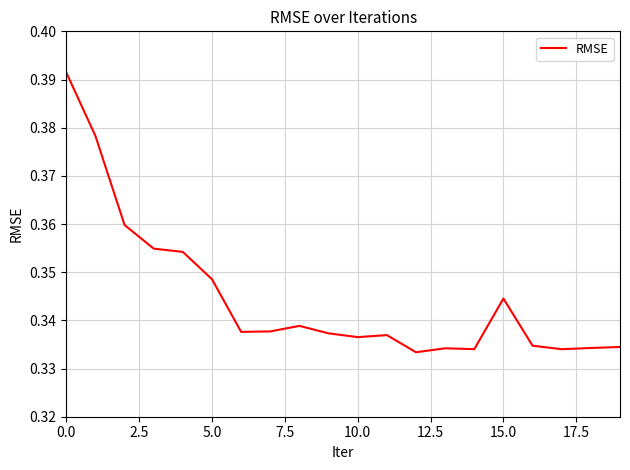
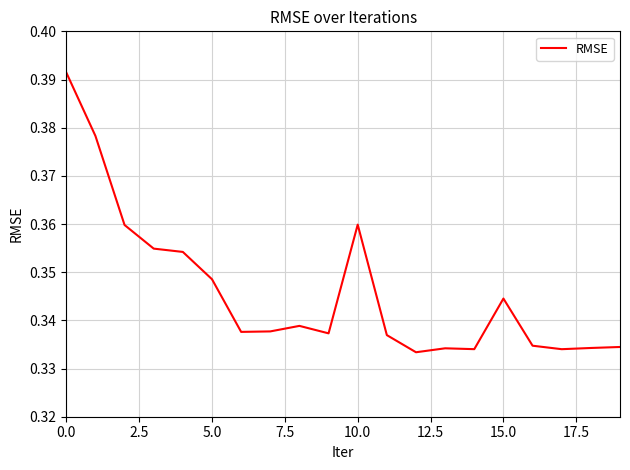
10.0: 0.337 -> 0.360
